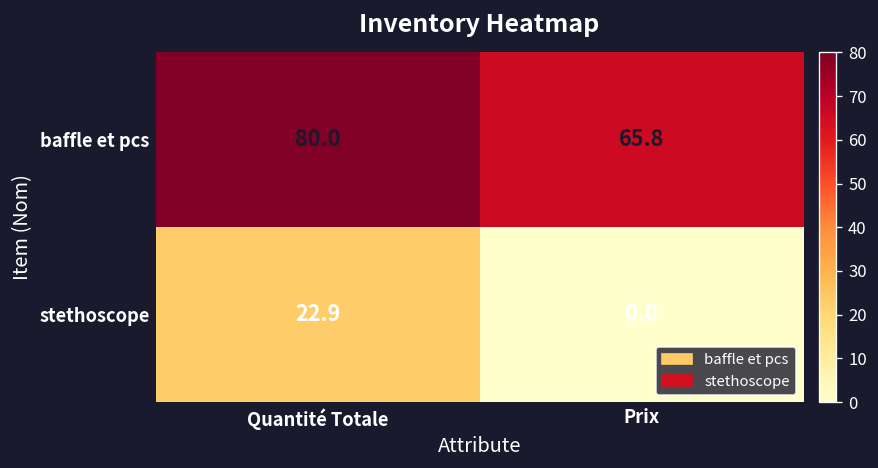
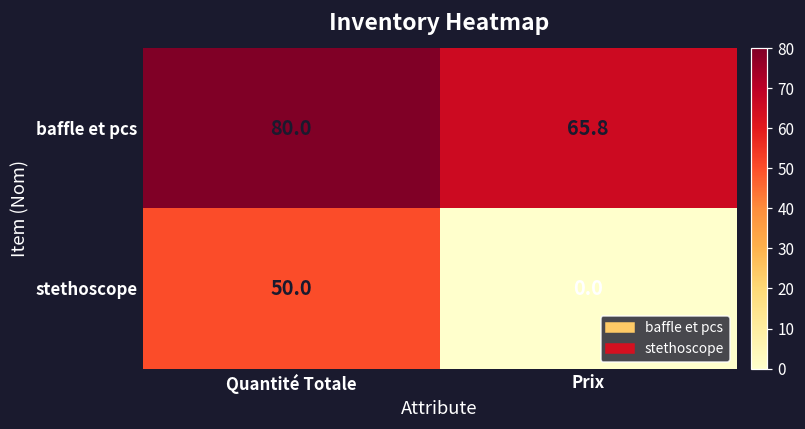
stethoscope, Quantité Totale: 22.9 -> 50.0
